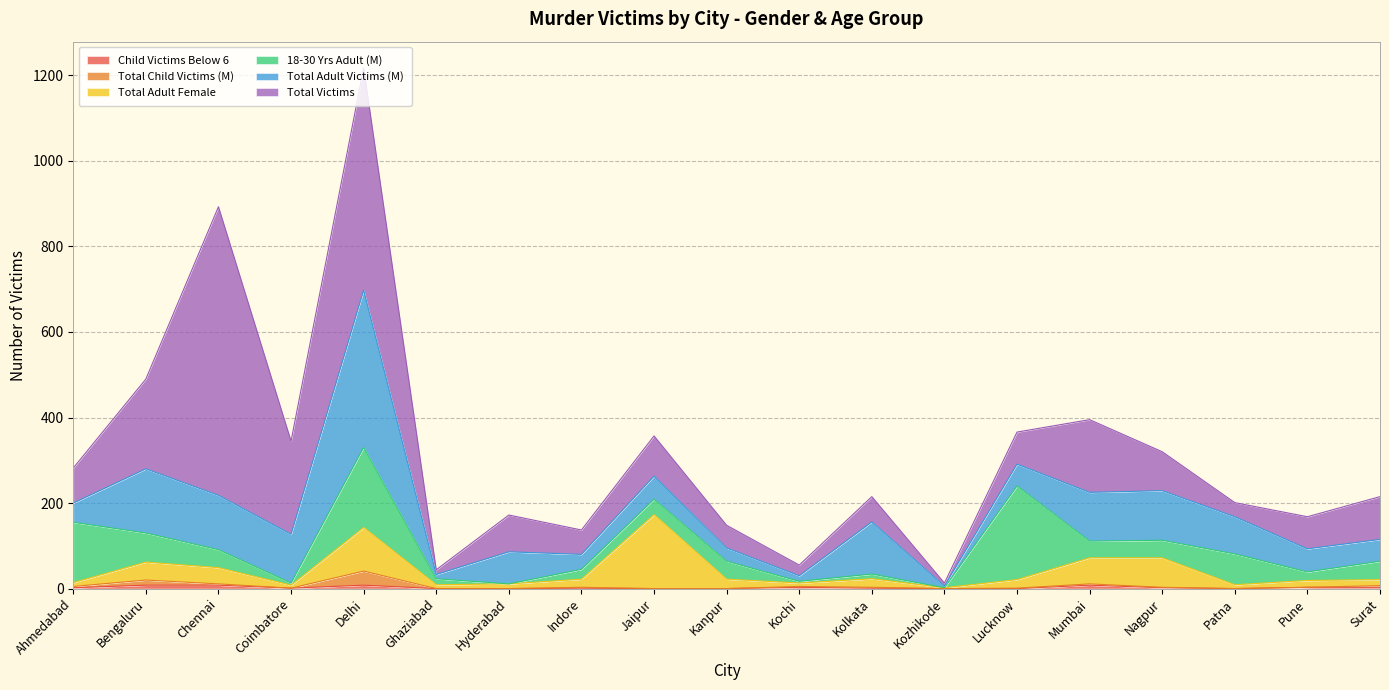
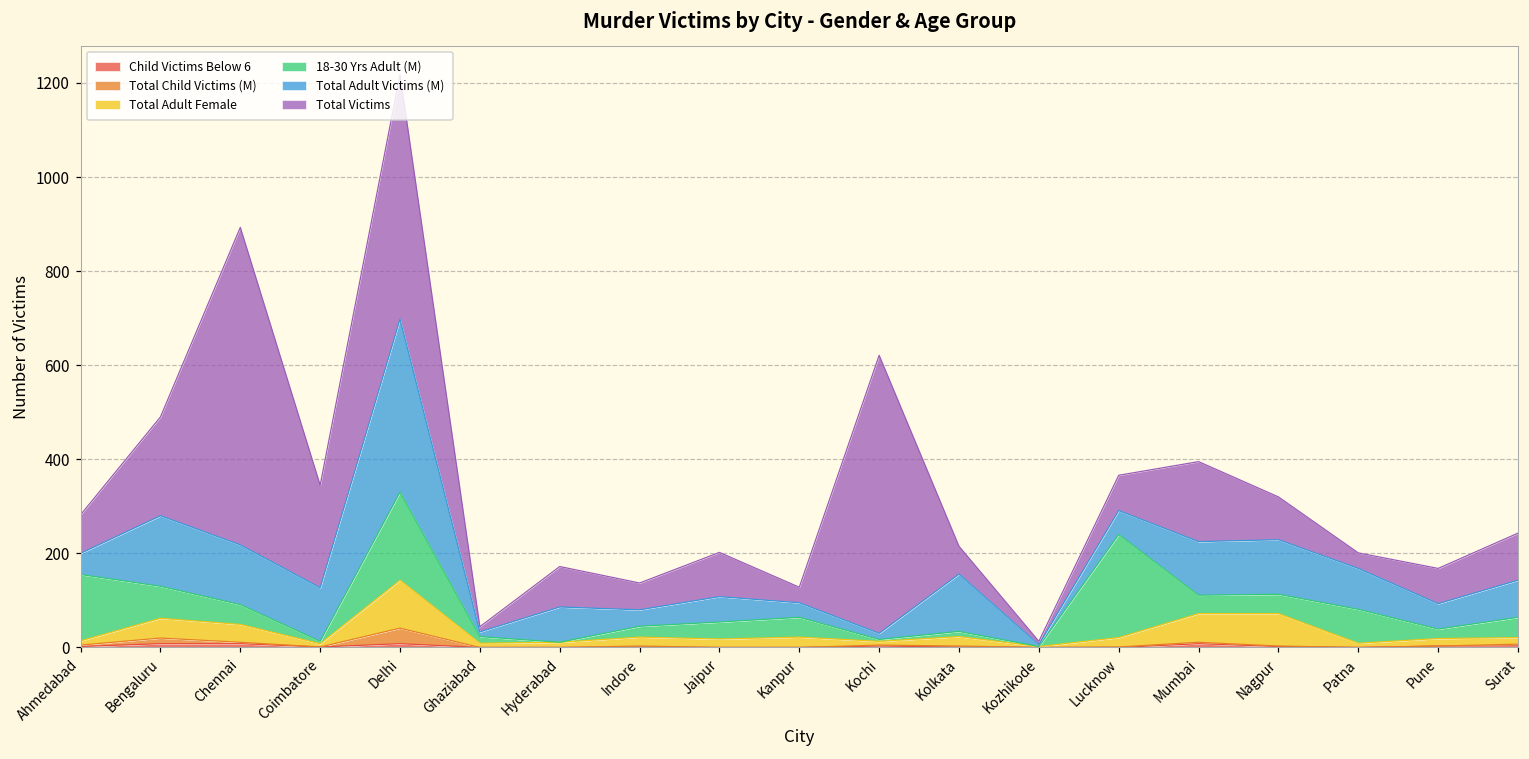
Total Adult Female, Jaipur: 170 -> 20
Total Victims, Kanpur: 50 -> 30
Total Victims, Kochi: 30 -> 590
Total Adult Victims (M), Surat: 50 -> 80
